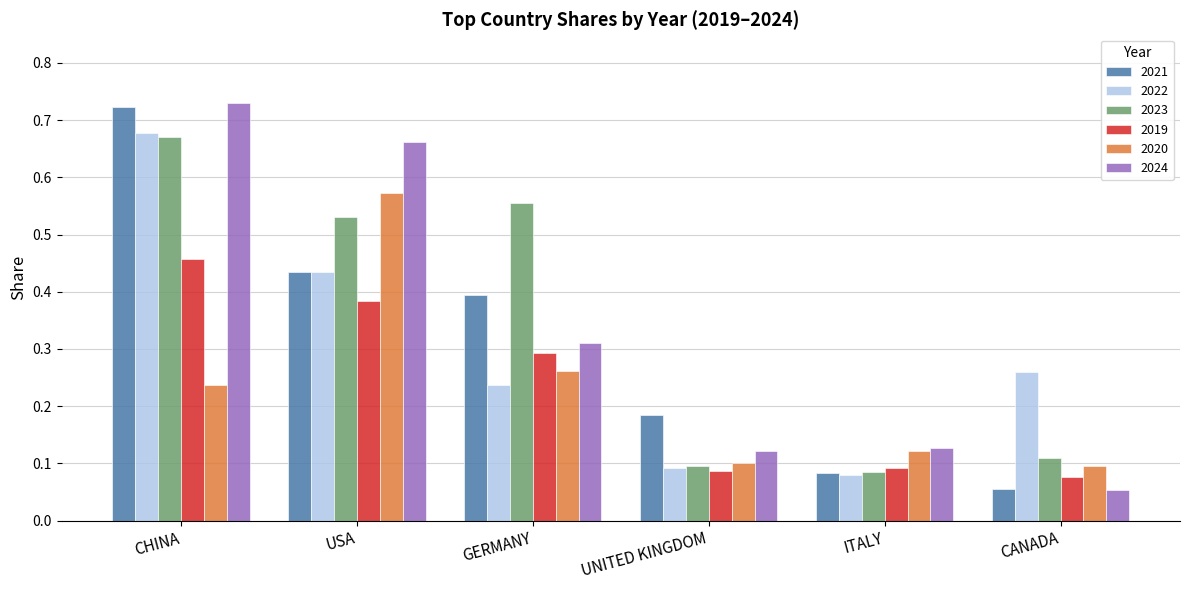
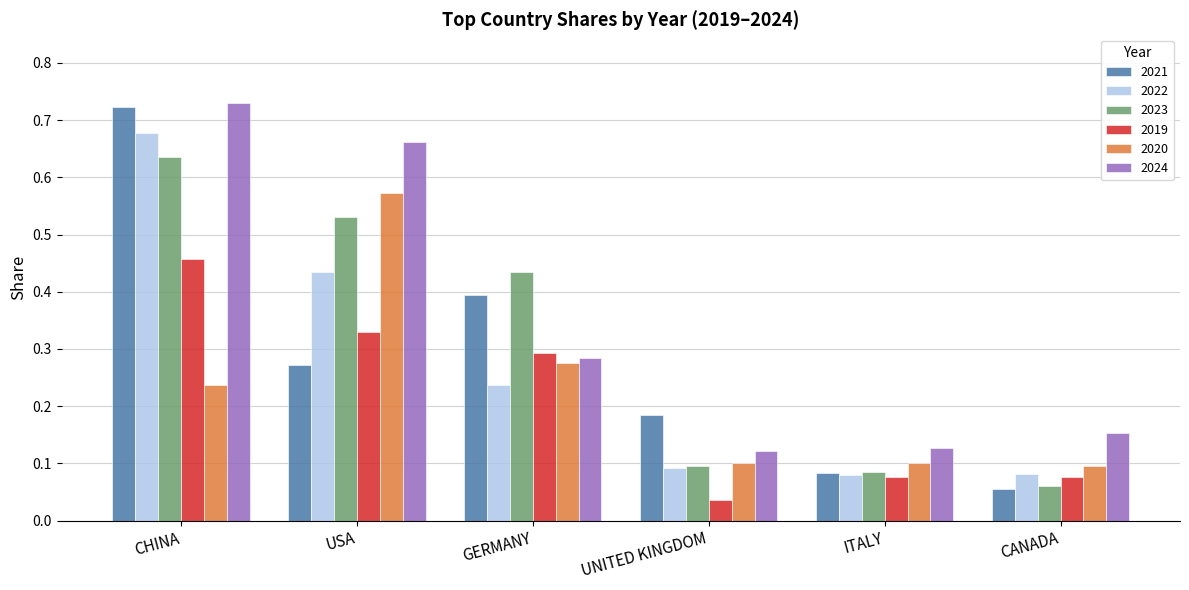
2023, CHINA: 0.67 -> 0.64
2021, USA: 0.43 -> 0.27
2019, USA: 0.38 -> 0.33
2023, GERMANY: 0.56 -> 0.44
2020, GERMANY: 0.26 -> 0.28
2024, GERMANY: 0.31 -> 0.28
2019, UNITED KINGDOM: 0.09 -> 0.04
2019, ITALY: 0.09 -> 0.08
2020, ITALY: 0.12 -> 0.10
2022, CANADA: 0.26 -> 0.08
2023, CANADA: 0.11 -> 0.06
2024, CANADA: 0.05 -> 0.15
